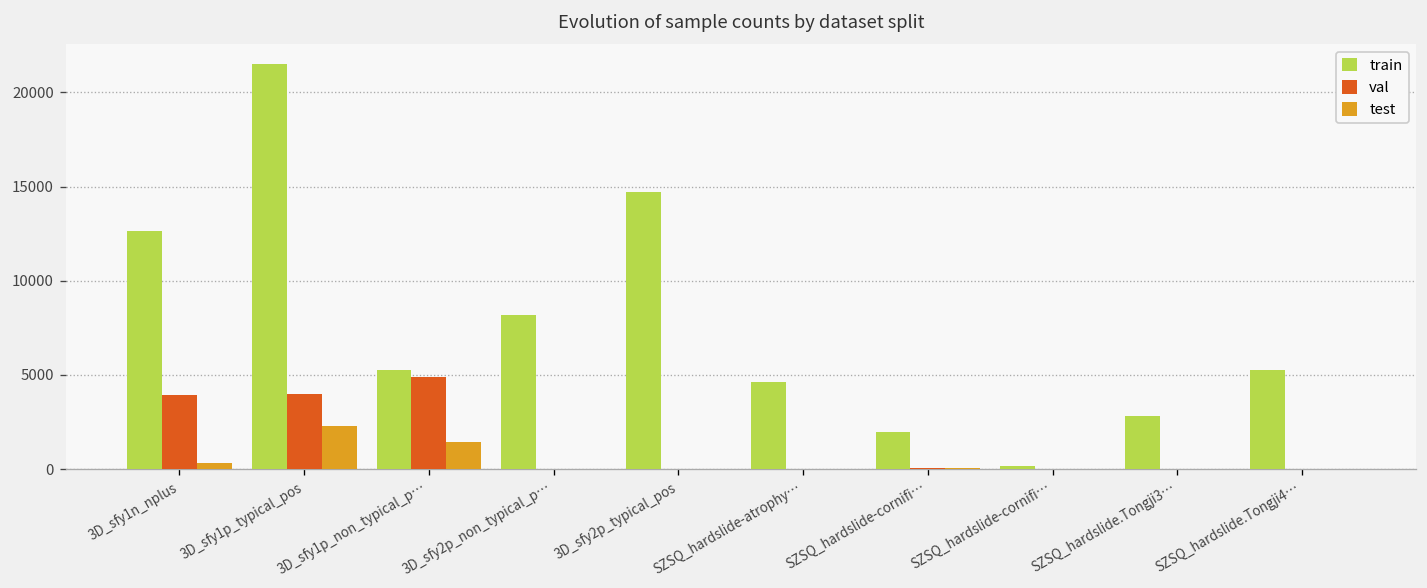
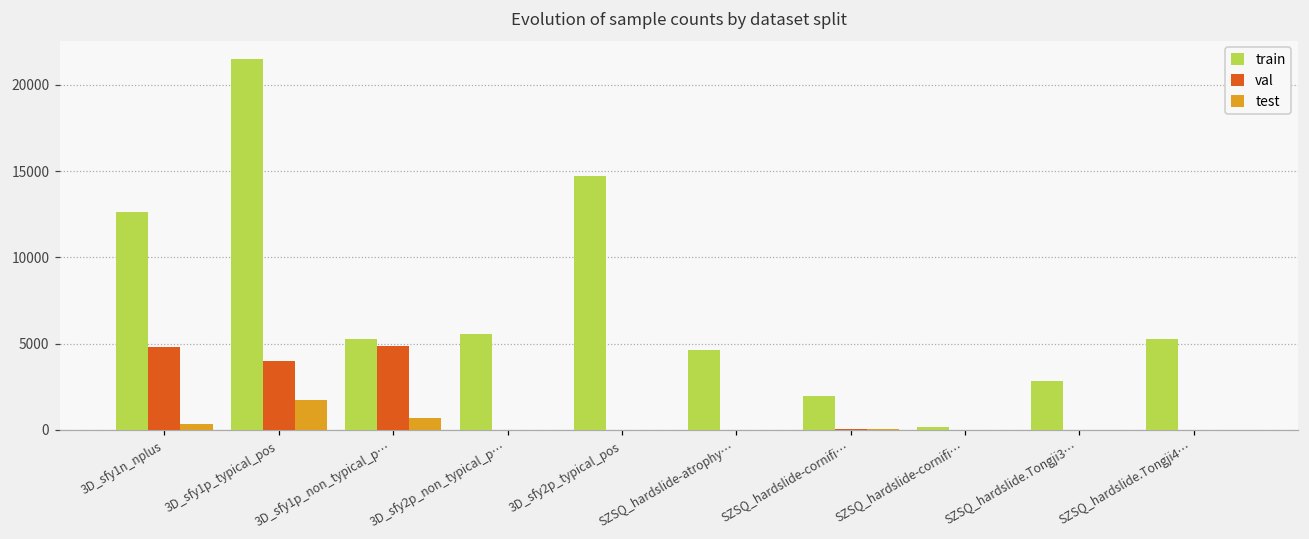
val, 3D_sfy1n_nplus: 4000 -> 4800
test, 3D_sfy1p_typical_pos: 2300 -> 1700
test, 3D_sfy1p_non_typical_p…: 1400 -> 700
train, 3D_sfy2p_non_typical_p…: 8200 -> 5600
